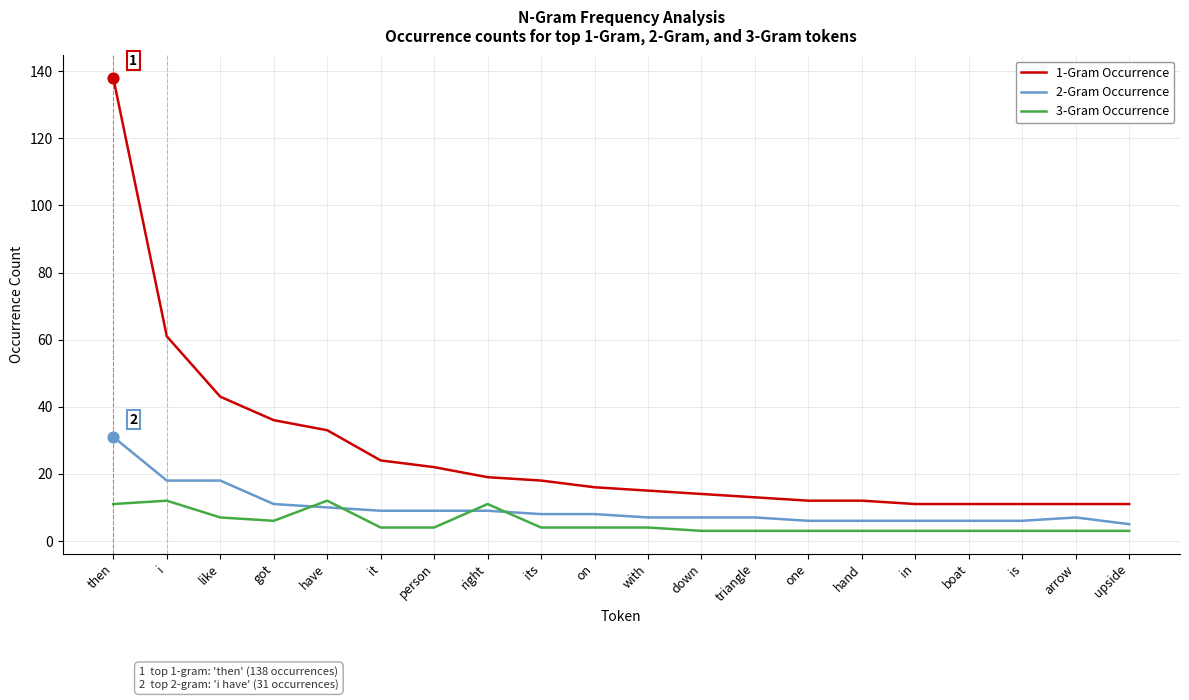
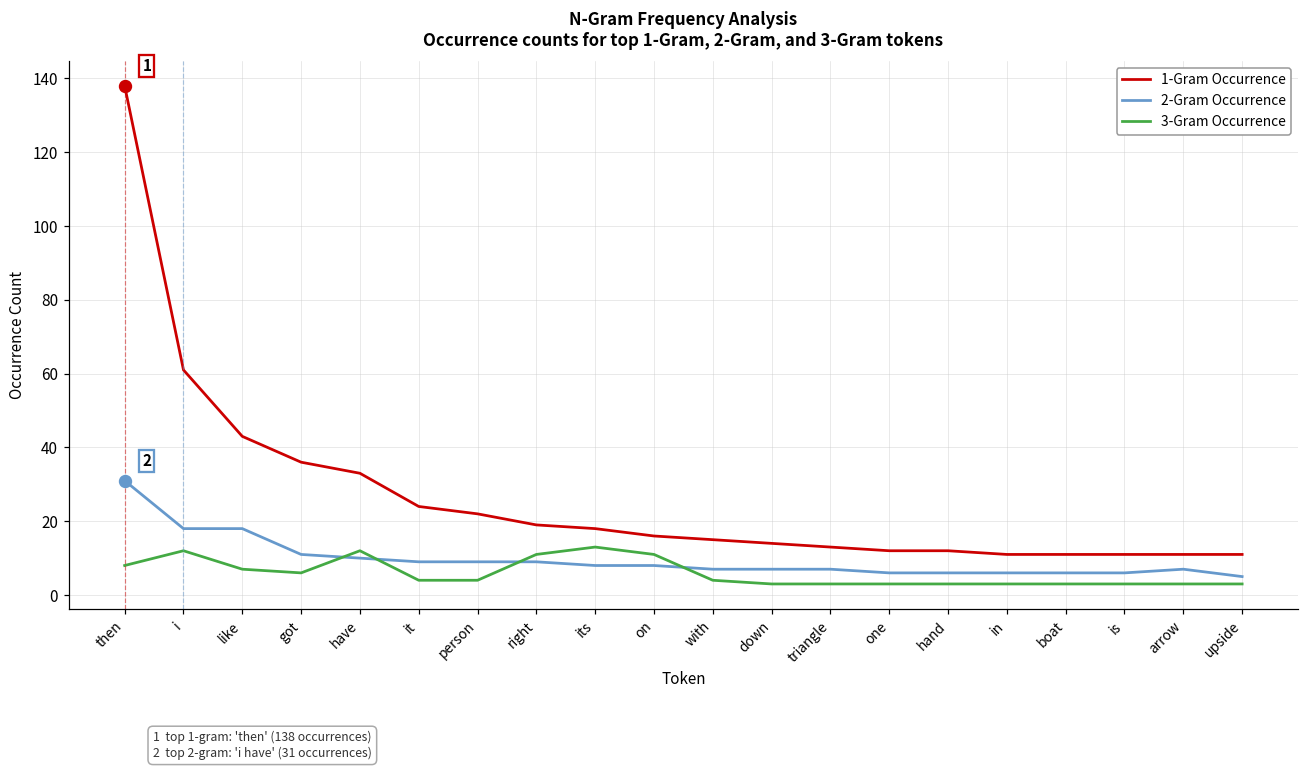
3-Gram Occurrence, then: 11 -> 8
3-Gram Occurrence, its: 4 -> 13
3-Gram Occurrence, on: 4 -> 11
